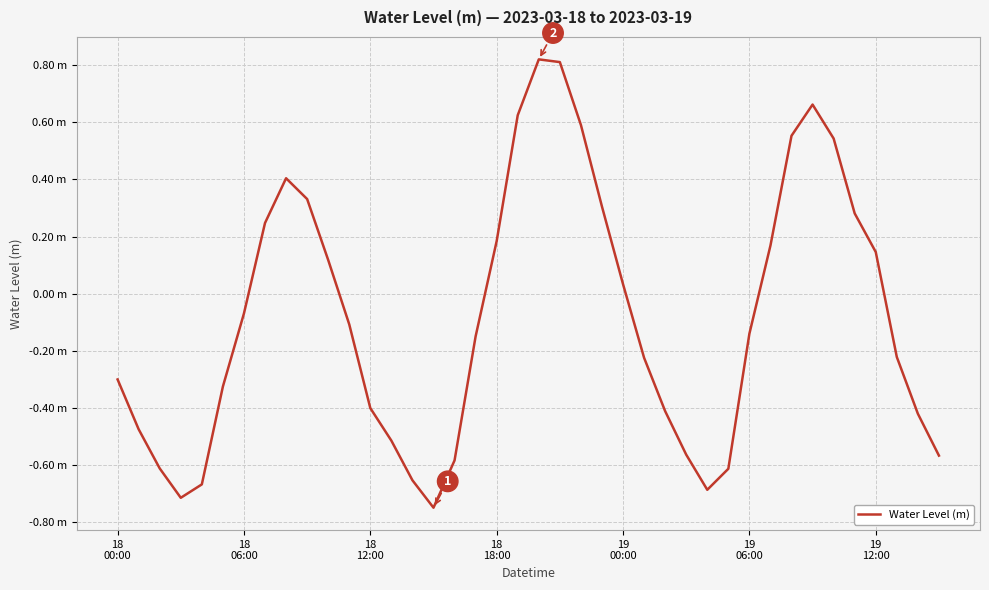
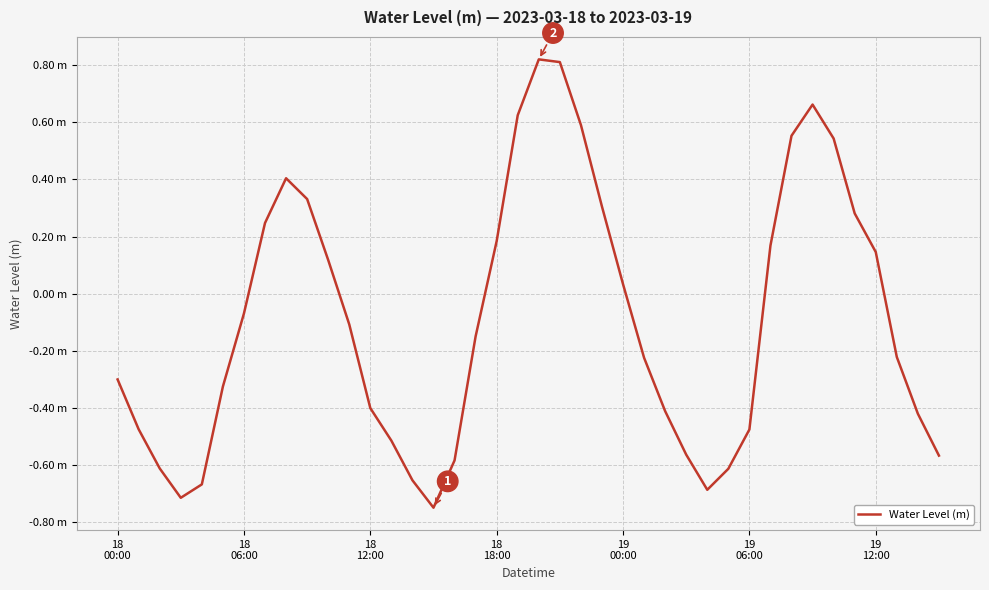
19 06:00: -0.14 m -> -0.48 m
